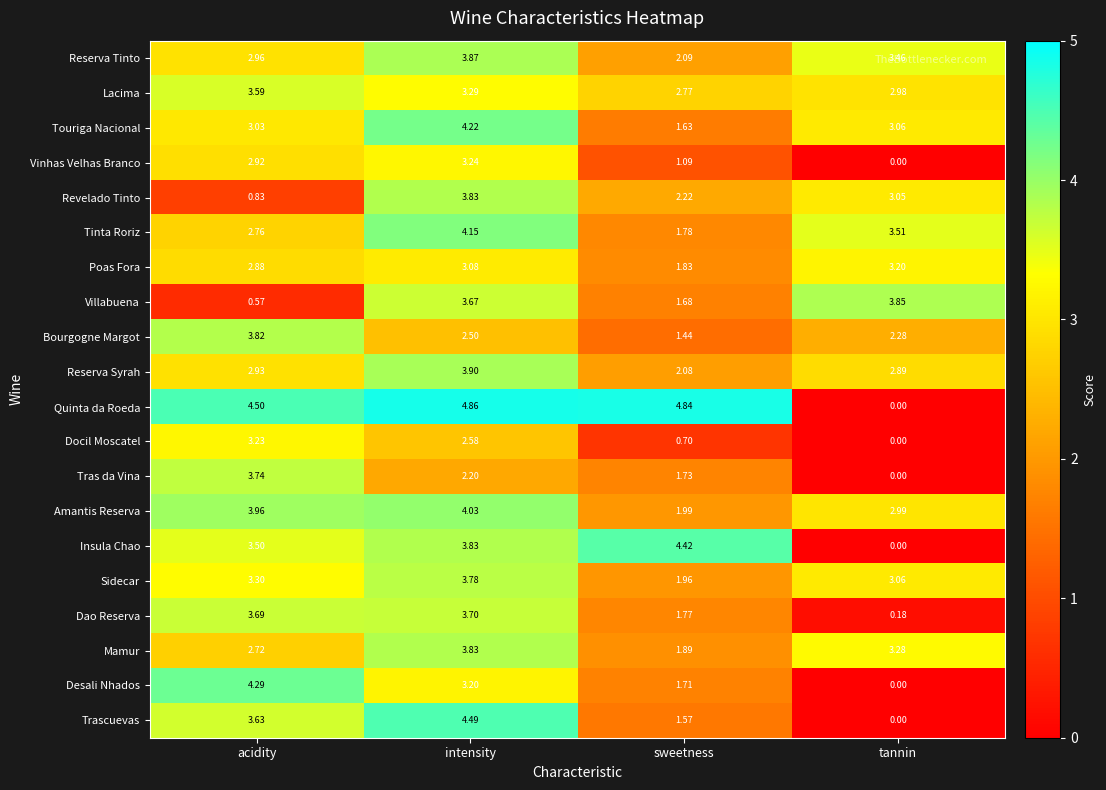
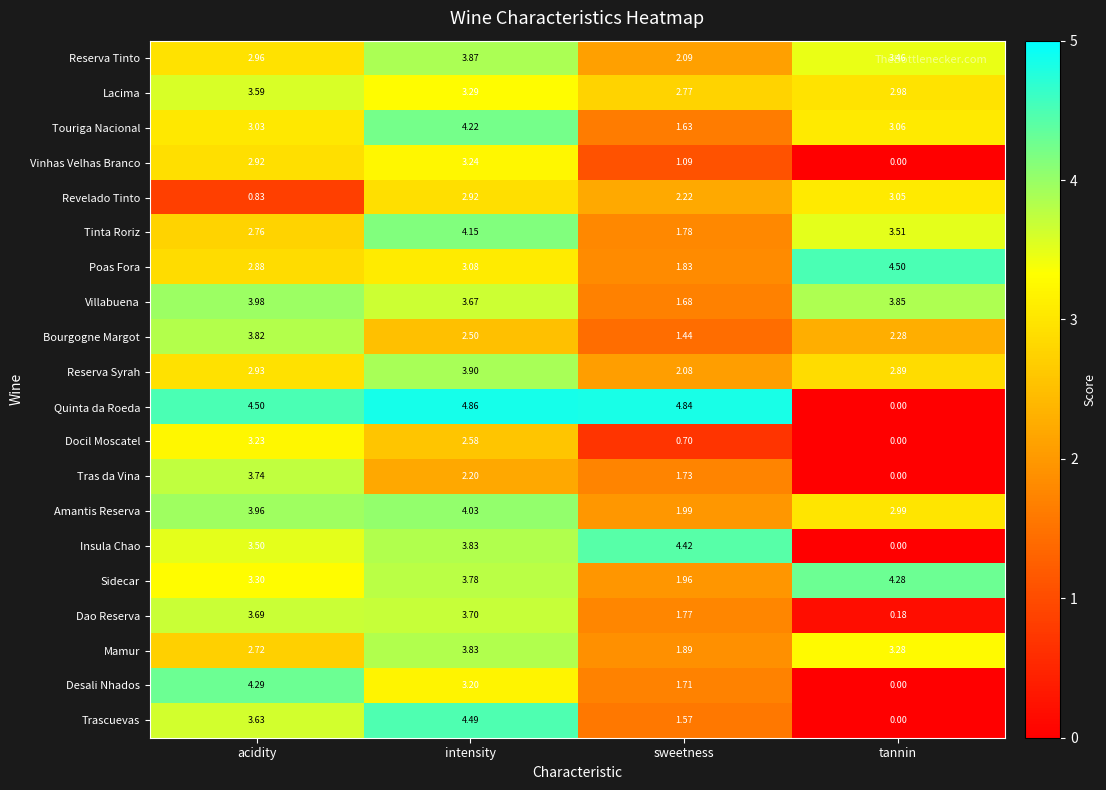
Revelado Tinto, intensity: 3.83 -> 2.92
Poas Fora, tannin: 3.20 -> 4.50
Villabuena, acidity: 0.57 -> 3.98
Sidecar, tannin: 3.06 -> 4.28
